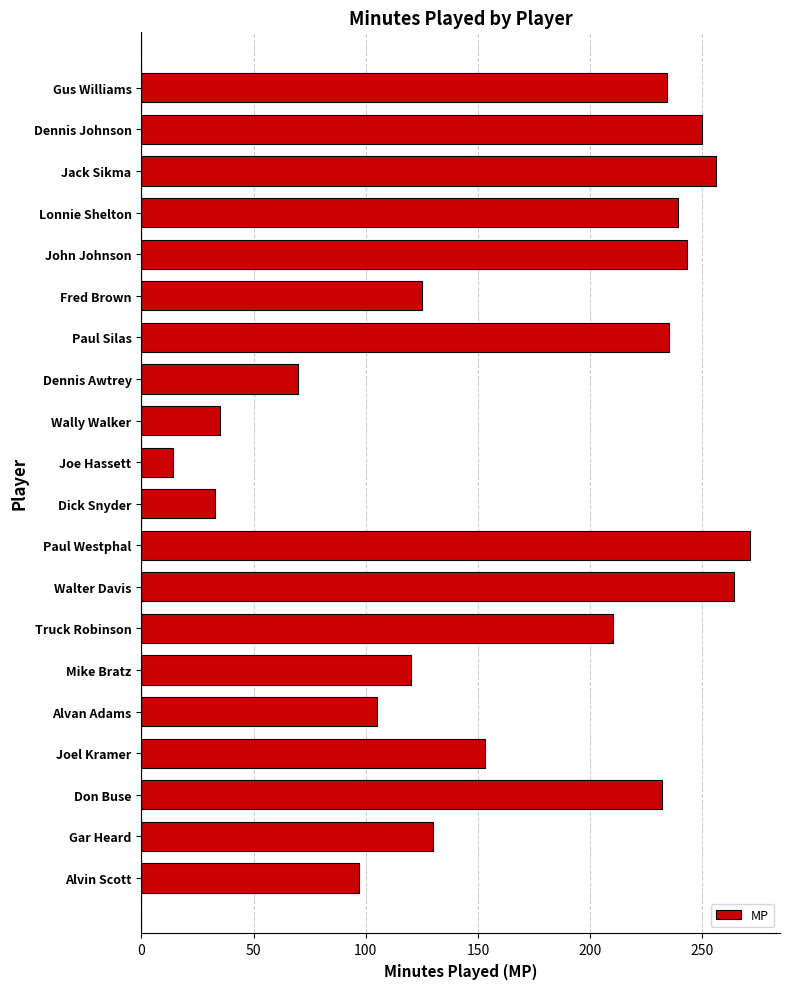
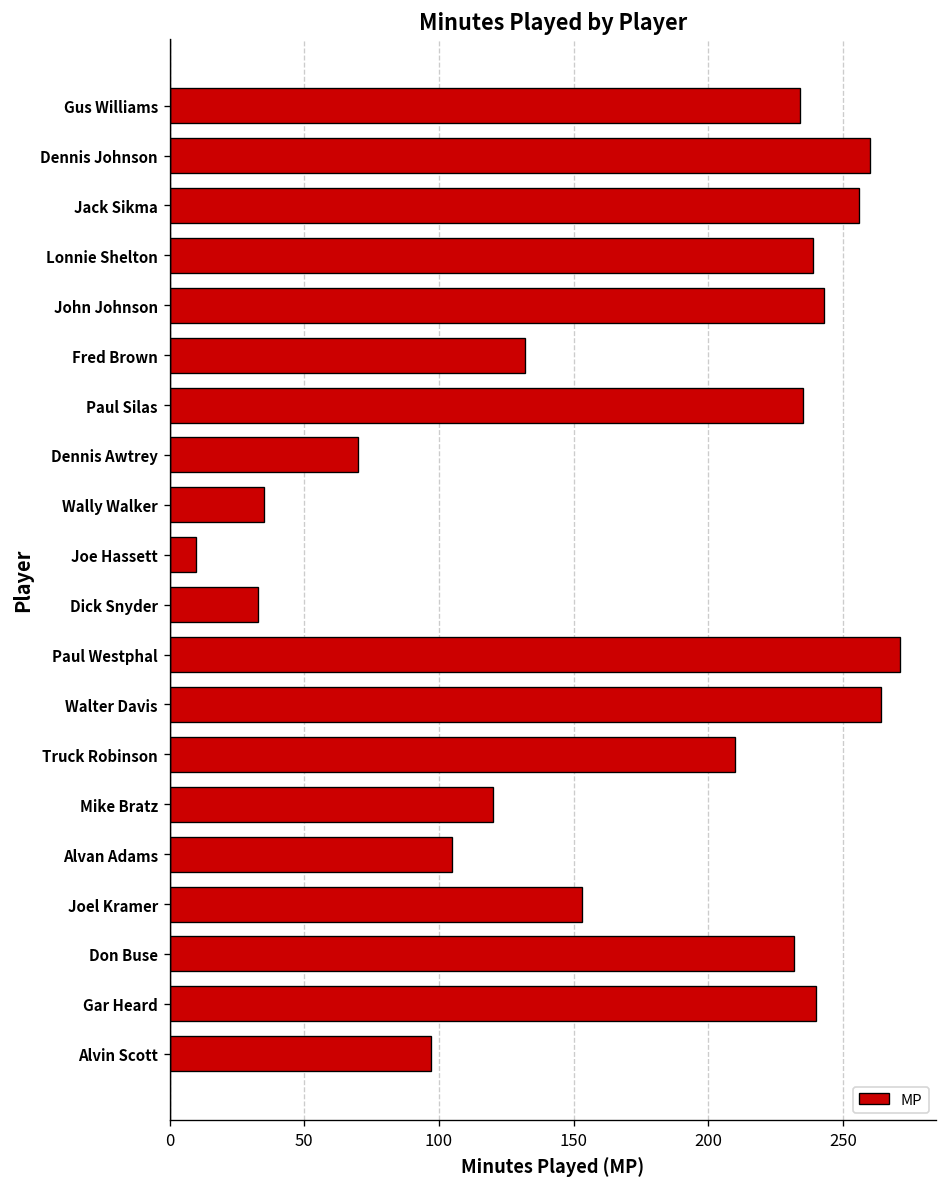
Dennis Johnson: 250 -> 260
Fred Brown: 125 -> 132
Joe Hassett: 14 -> 10
Gar Heard: 130 -> 240
